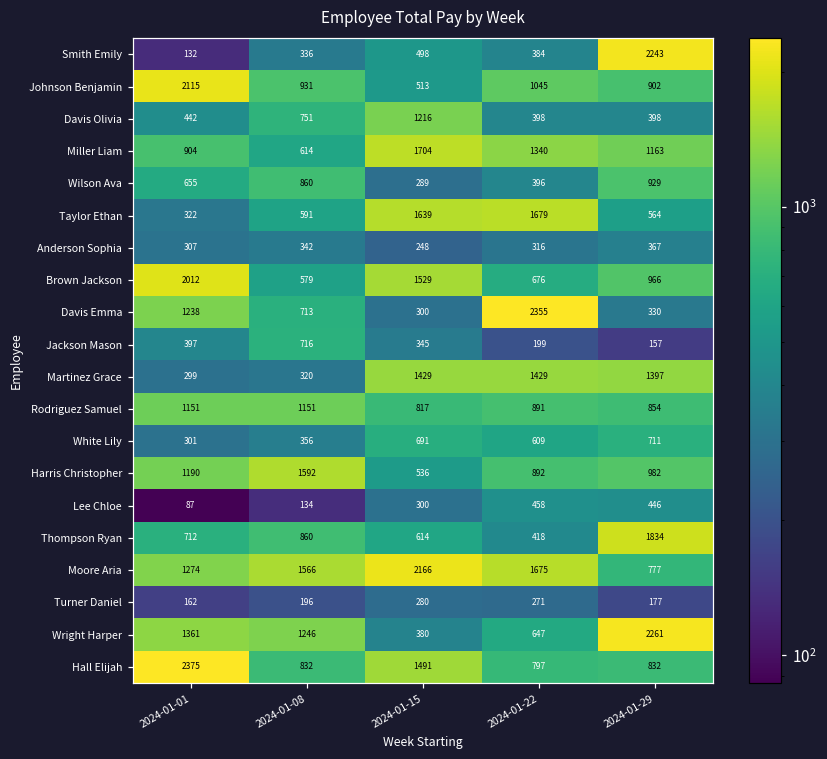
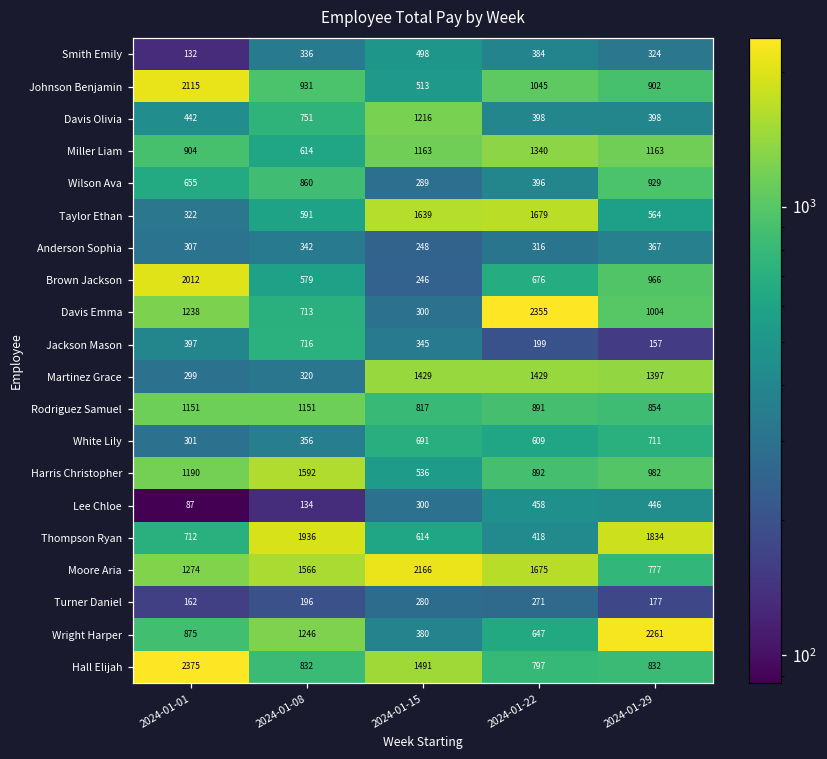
Smith Emily, 2024-01-29: 2243 -> 324
Miller Liam, 2024-01-15: 1704 -> 1163
Brown Jackson, 2024-01-15: 1529 -> 246
Davis Emma, 2024-01-29: 330 -> 1004
Thompson Ryan, 2024-01-08: 860 -> 1936
Wright Harper, 2024-01-01: 1361 -> 875
